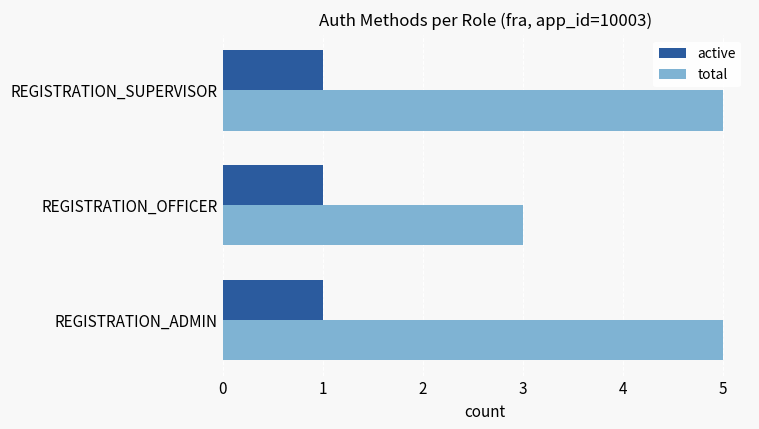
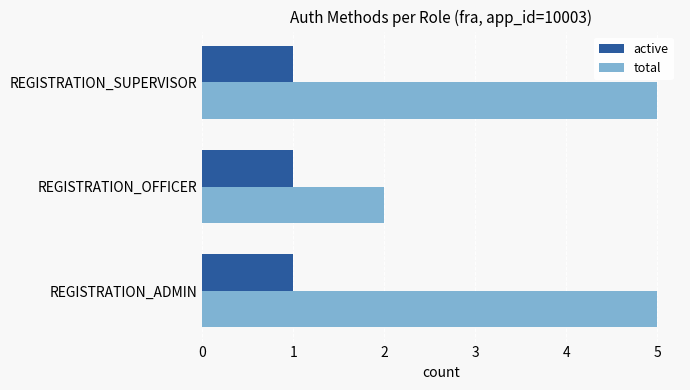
total, REGISTRATION_OFFICER: 3 -> 2
